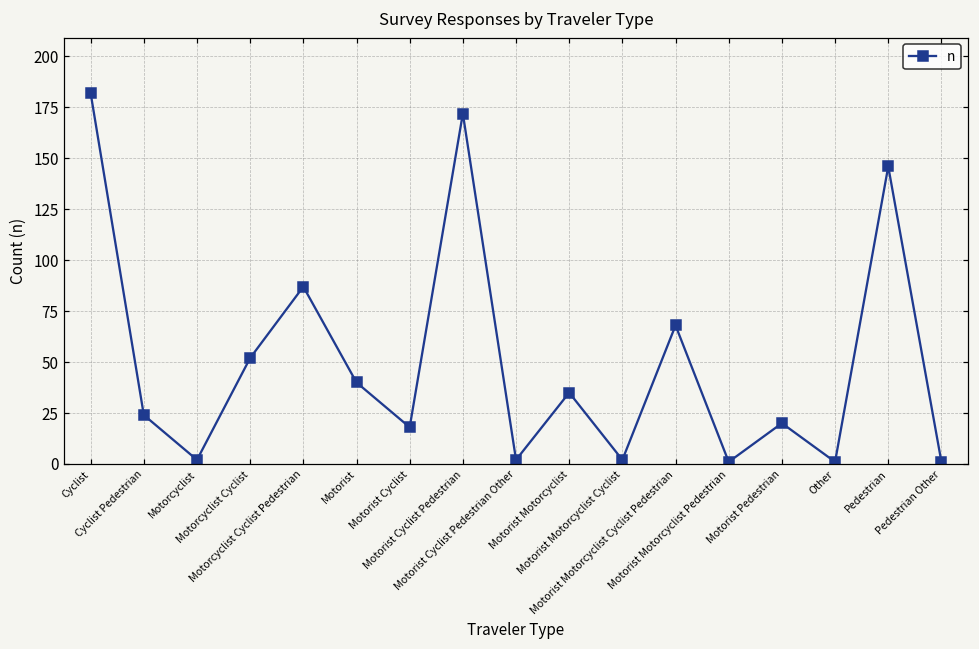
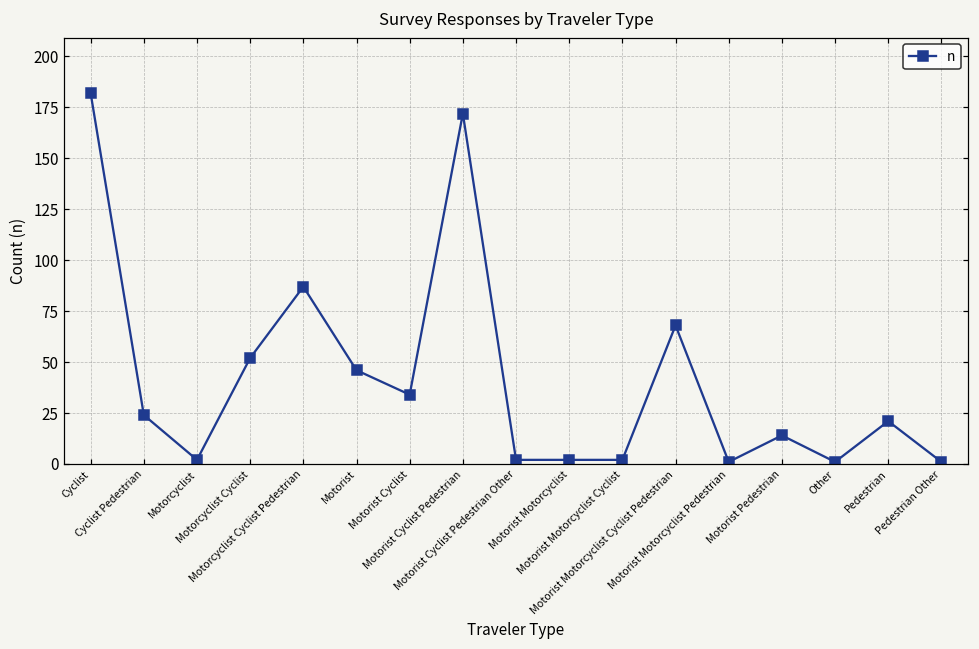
Motorist: 40 -> 46
Motorist Cyclist: 18 -> 34
Motorist Motorcyclist: 35 -> 2
Motorist Pedestrian: 20 -> 14
Pedestrian: 146 -> 21
